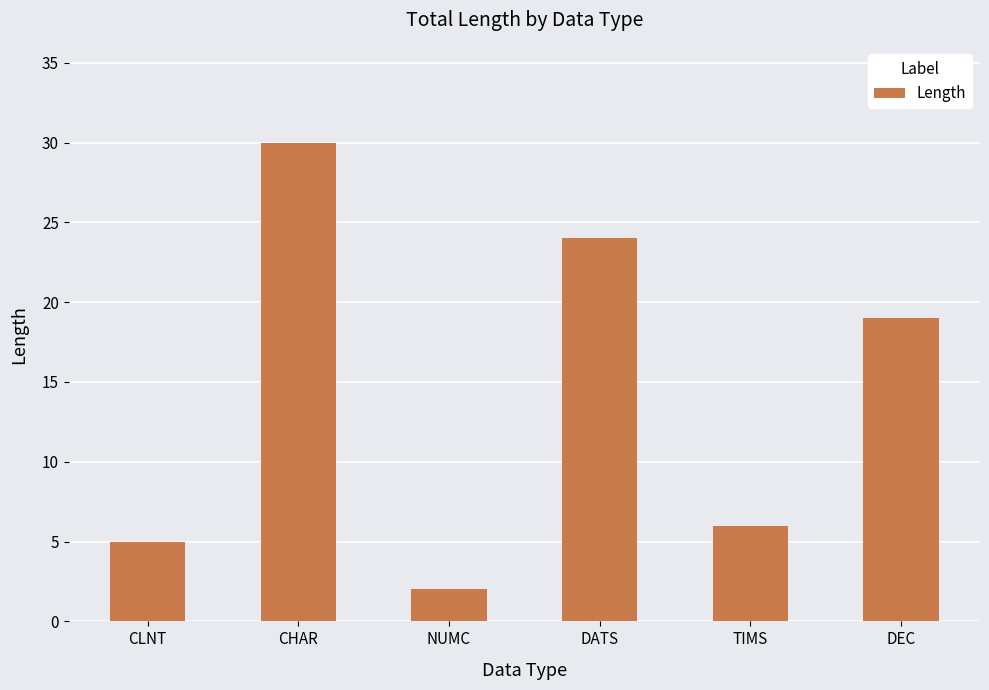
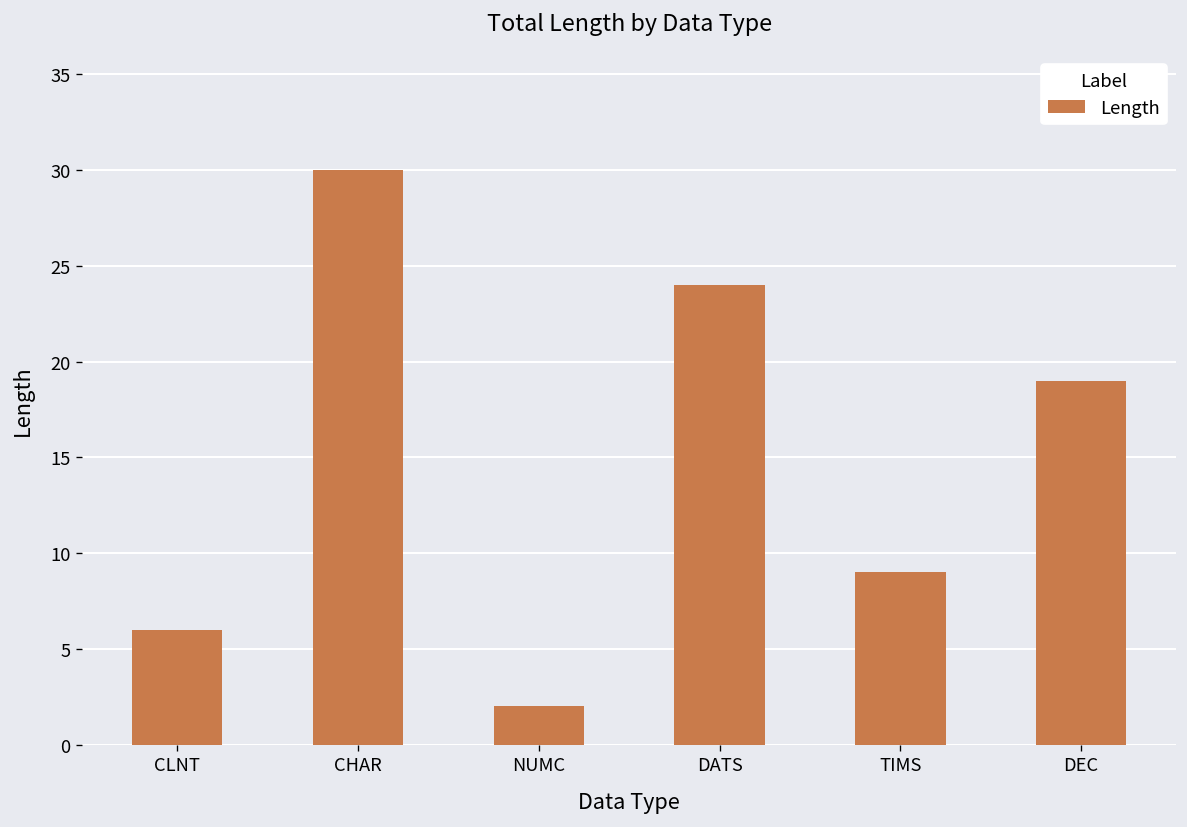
CLNT: 5 -> 6
TIMS: 6 -> 9
